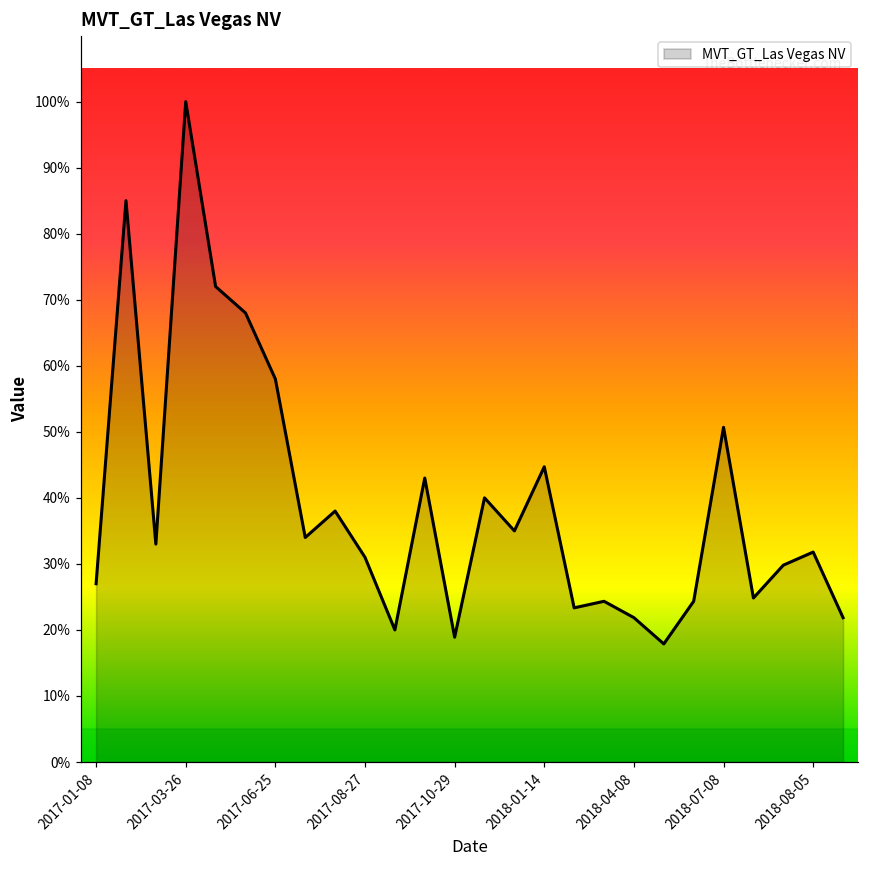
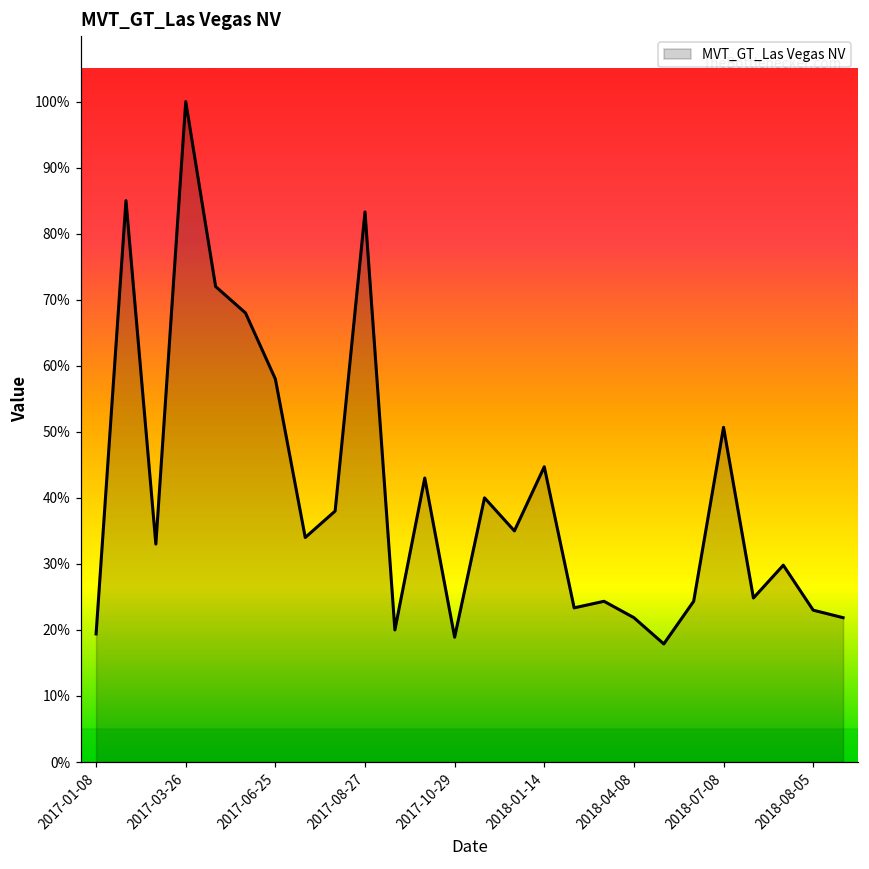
2017-01-08: 27% -> 19%
2017-08-27: 31% -> 83%
2018-08-05: 32% -> 23%
